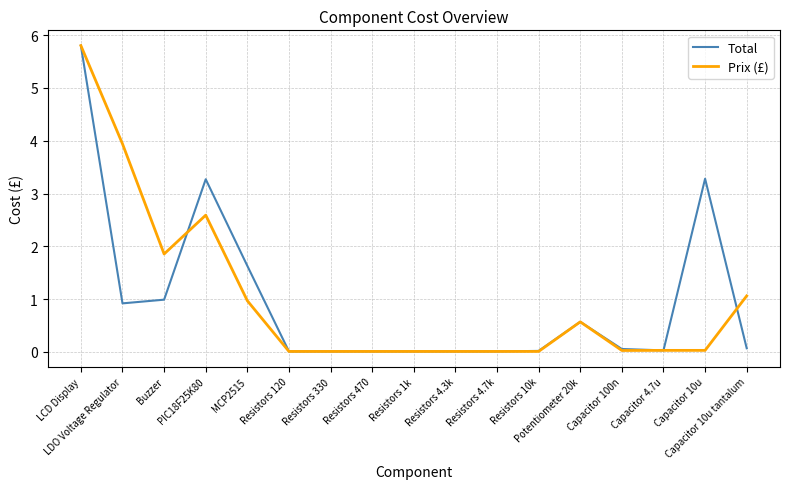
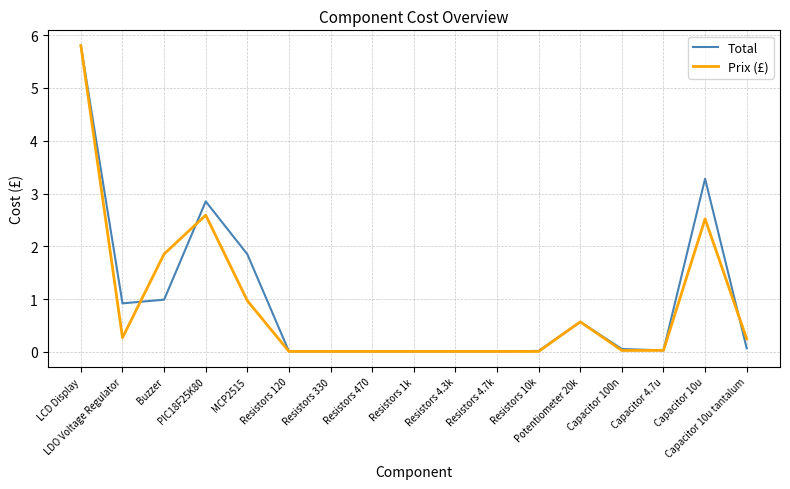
Prix (£), LDO Voltage Regulator: 3.9 -> 0.3
Total, PIC18F25K80: 3.3 -> 2.9
Total, MCP2515: 1.6 -> 1.9
Prix (£), Capacitor 10u: 0.0 -> 2.5
Prix (£), Capacitor 10u tantalum: 1.1 -> 0.2
